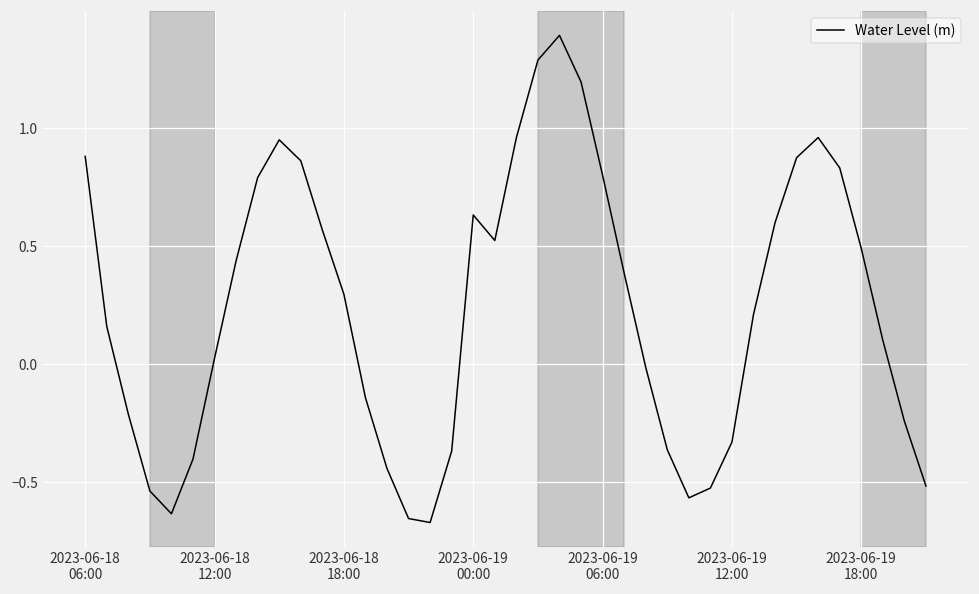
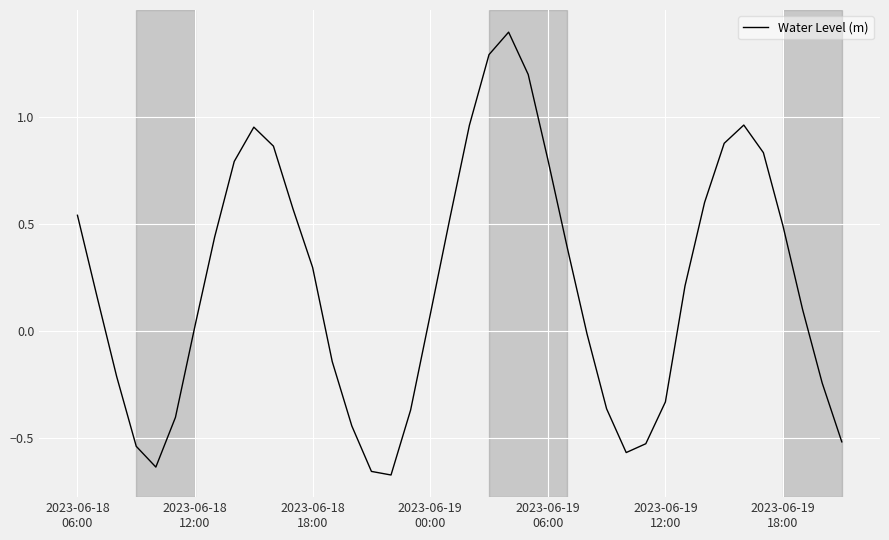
2023-06-18 06:00: 0.88 -> 0.54
2023-06-19 00:00: 0.63 -> 0.08
